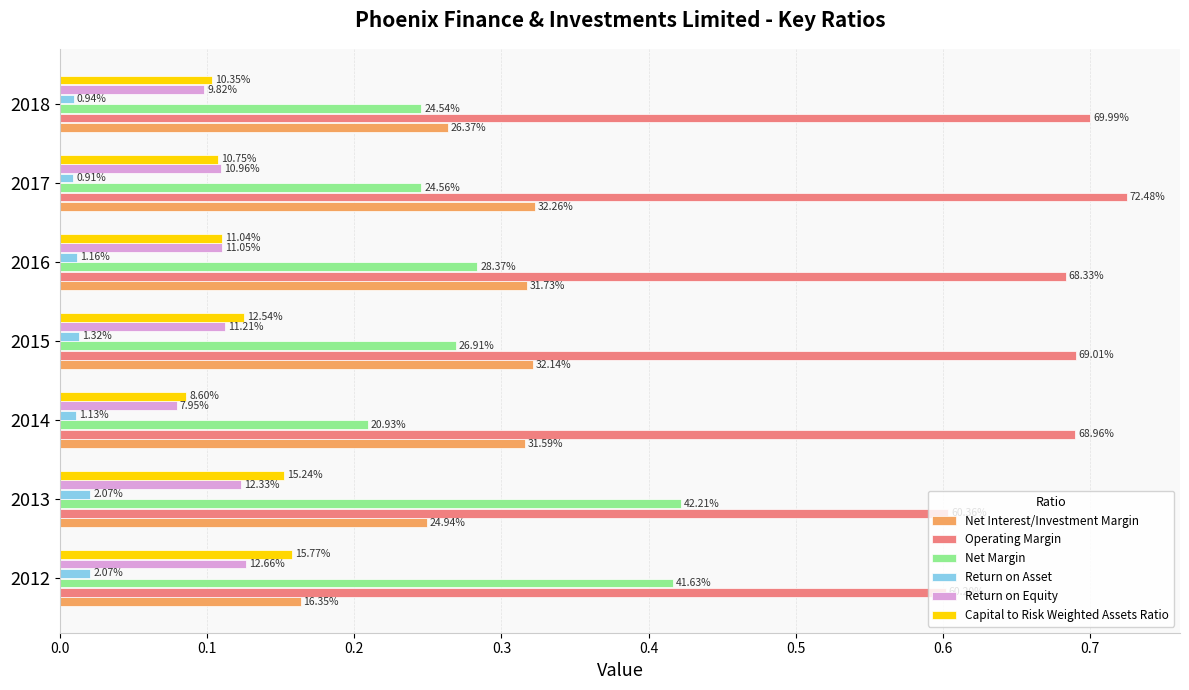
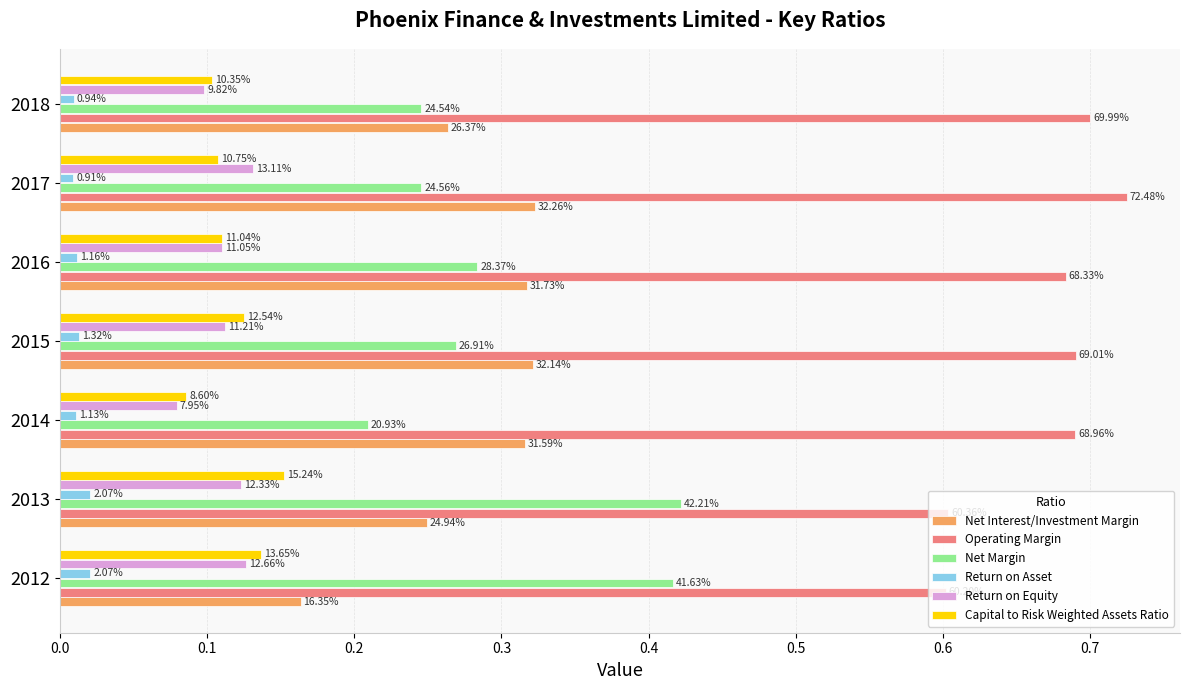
Return on Equity, 2017: 10.96% -> 13.11%
Capital to Risk Weighted Assets Ratio, 2012: 15.77% -> 13.65%
